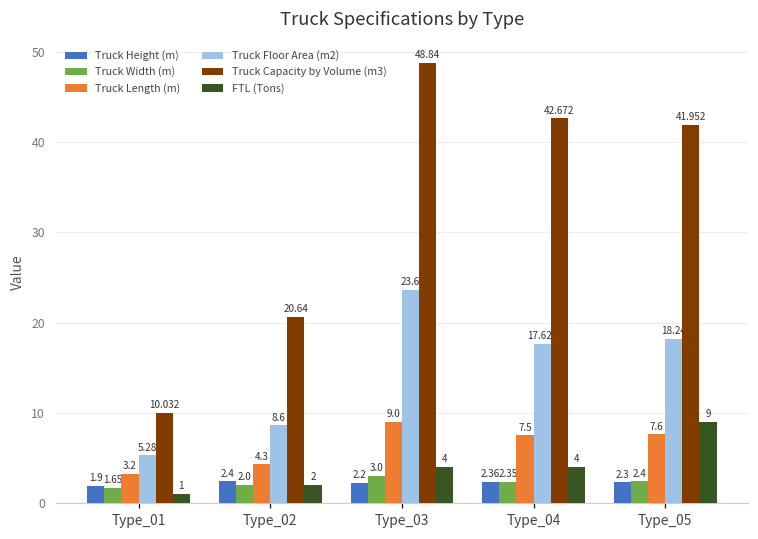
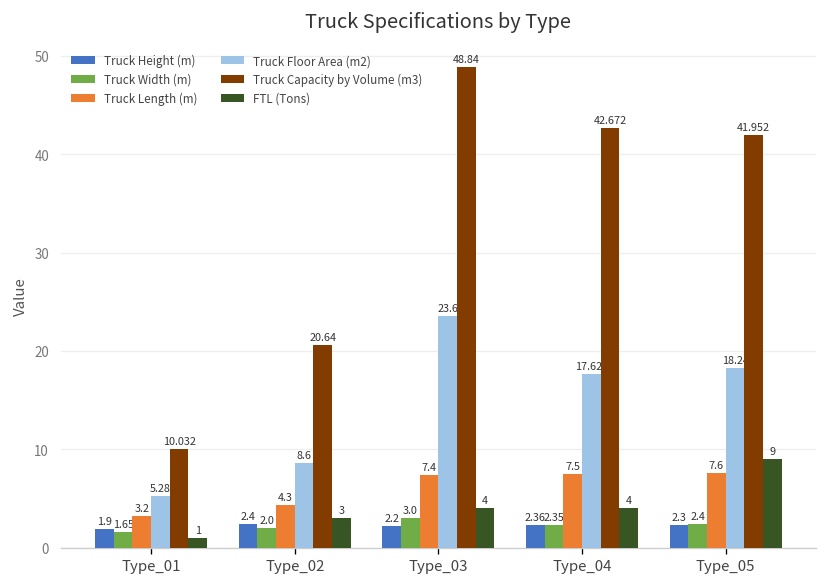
FTL (Tons), Type_02: 2 -> 3
Truck Length (m), Type_03: 9.0 -> 7.4
